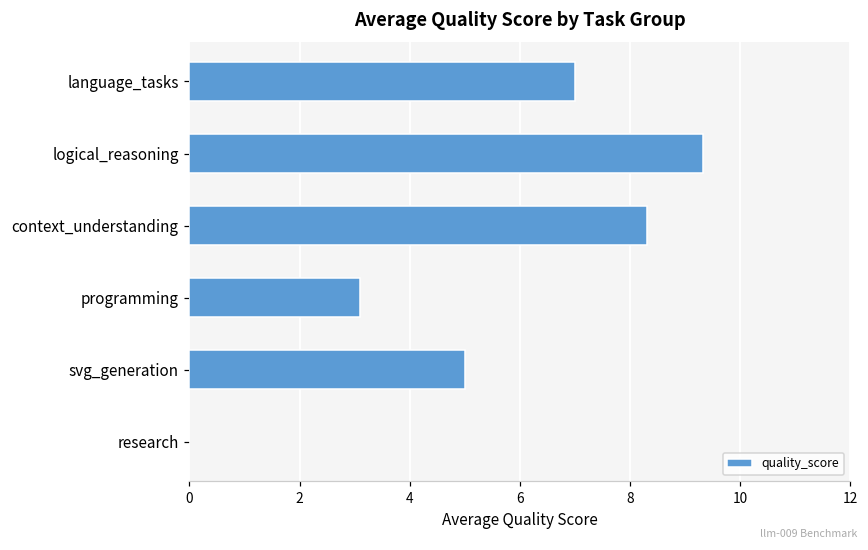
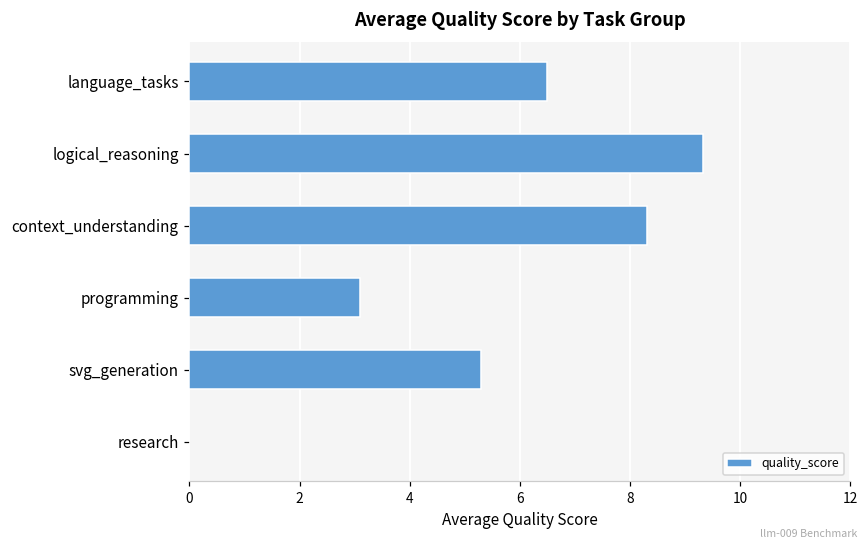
language_tasks: 7.0 -> 6.5
svg_generation: 5.0 -> 5.3
